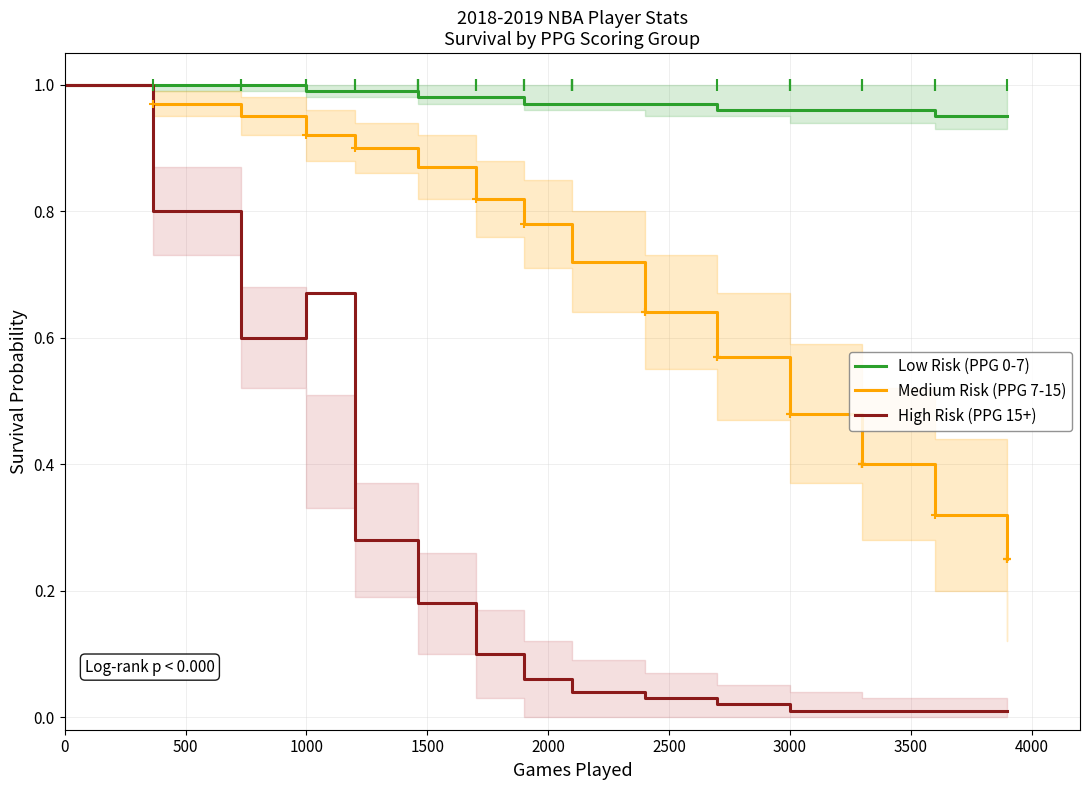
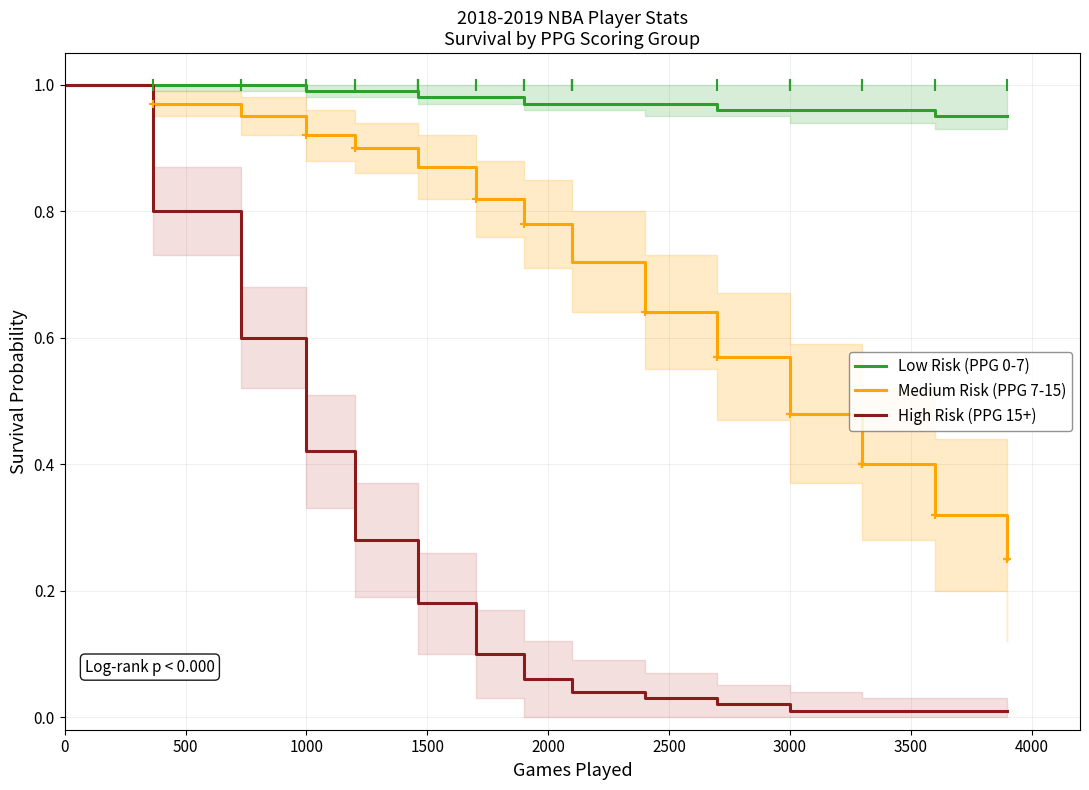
High Risk (PPG 15+), 1000: 0.67 -> 0.42
